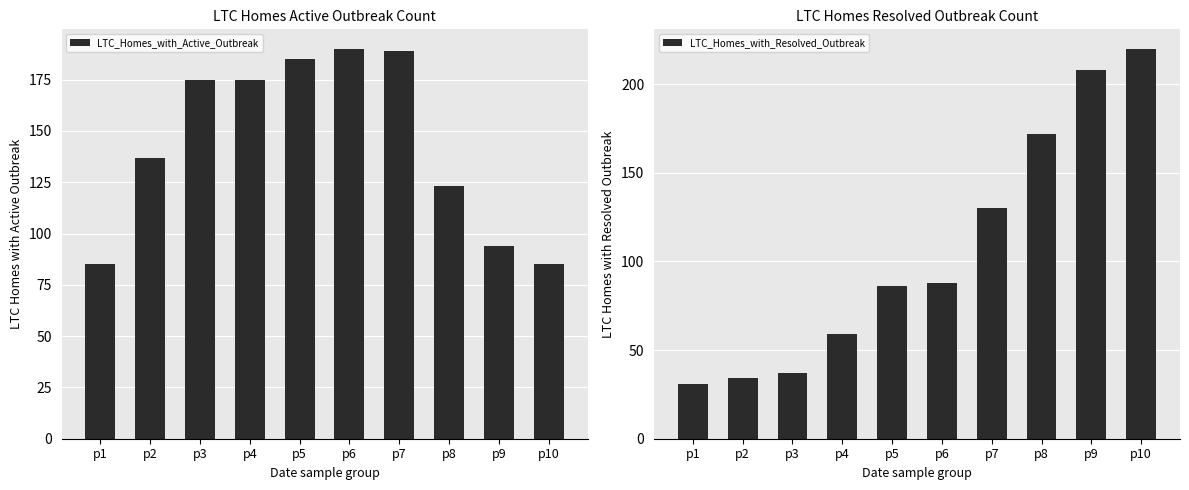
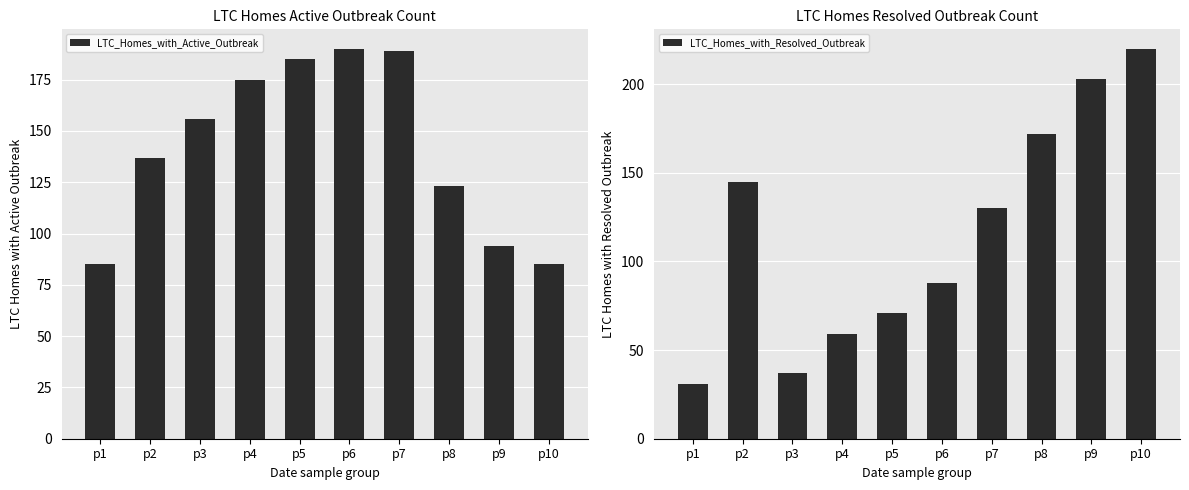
LTC Homes Active Outbreak Count, p3: 175 -> 156
LTC Homes Resolved Outbreak Count, p2: 34 -> 145
LTC Homes Resolved Outbreak Count, p5: 86 -> 71
LTC Homes Resolved Outbreak Count, p9: 208 -> 203
